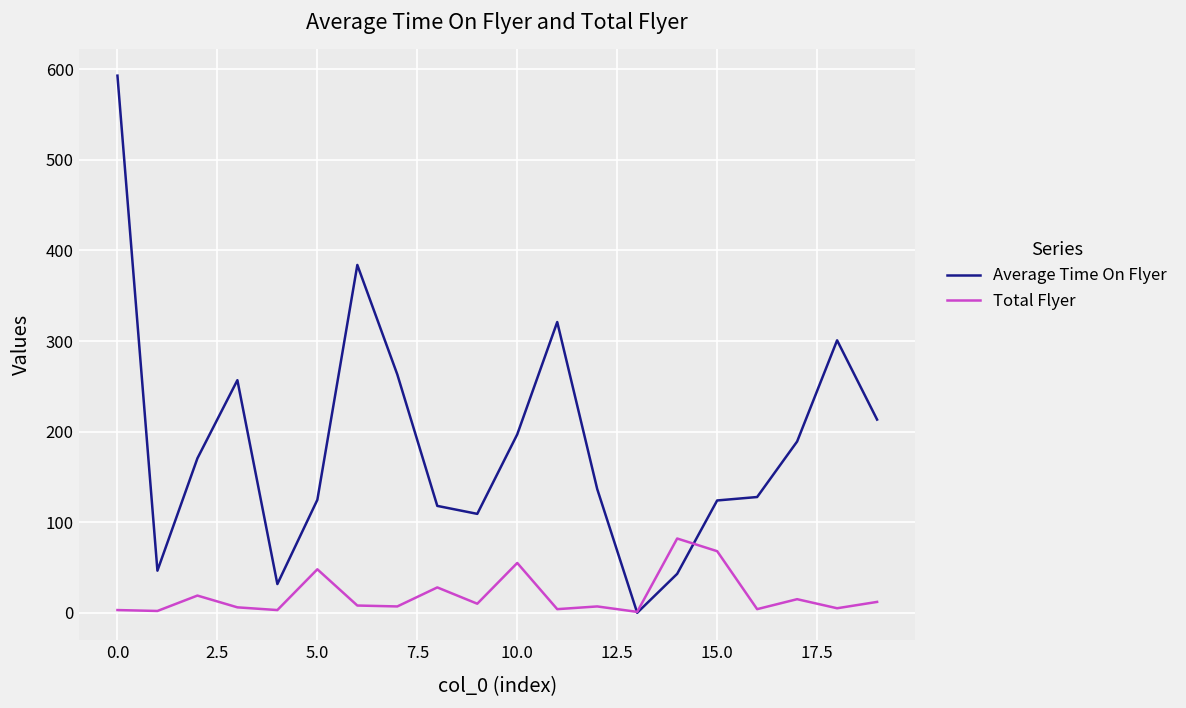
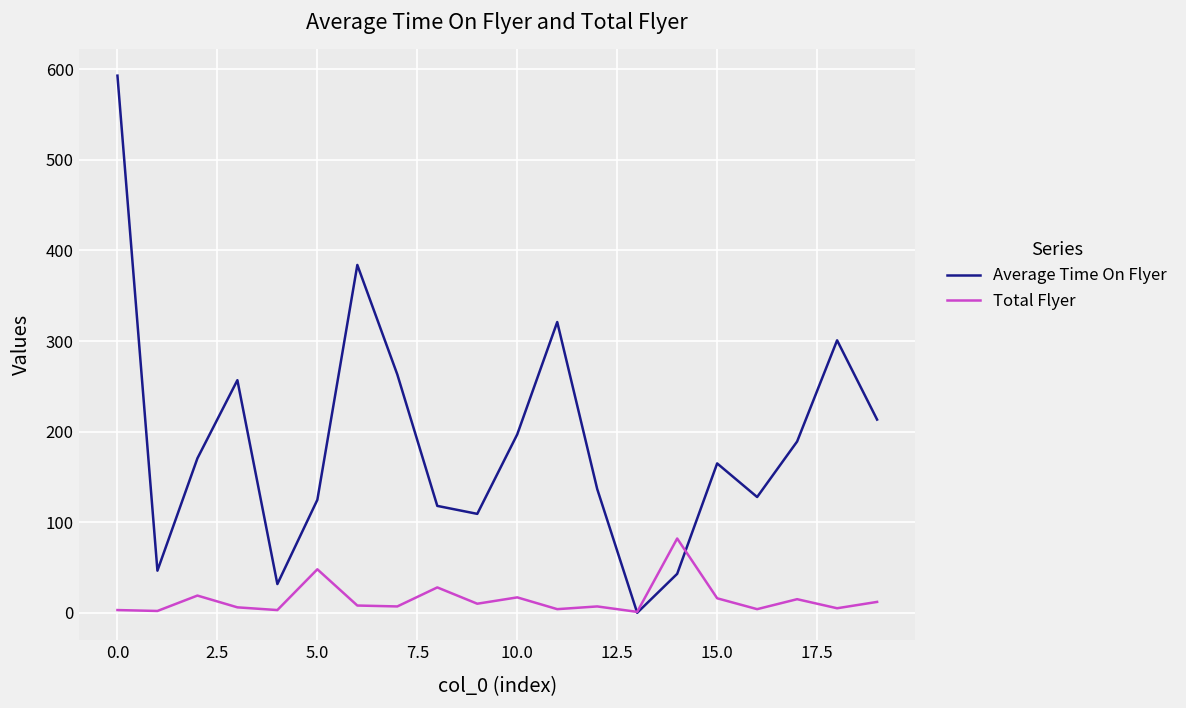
Total Flyer, 10.0: 60 -> 20
Average Time On Flyer, 15.0: 120 -> 160
Total Flyer, 15.0: 70 -> 20
